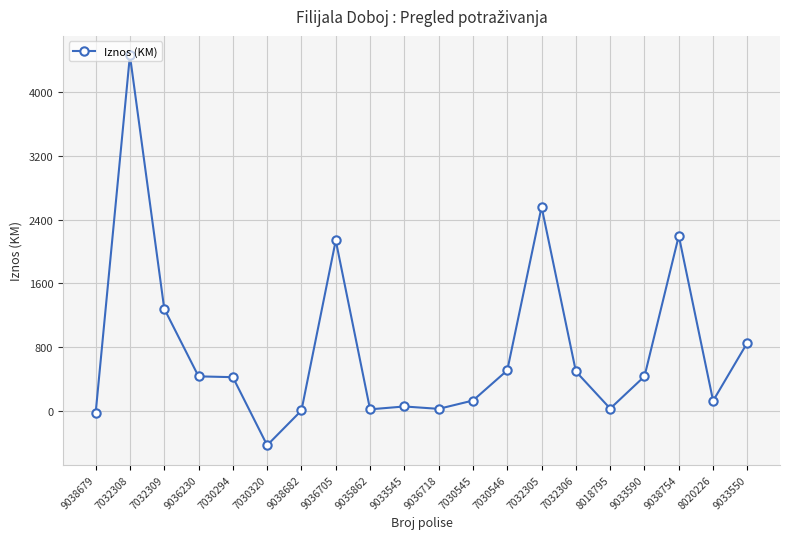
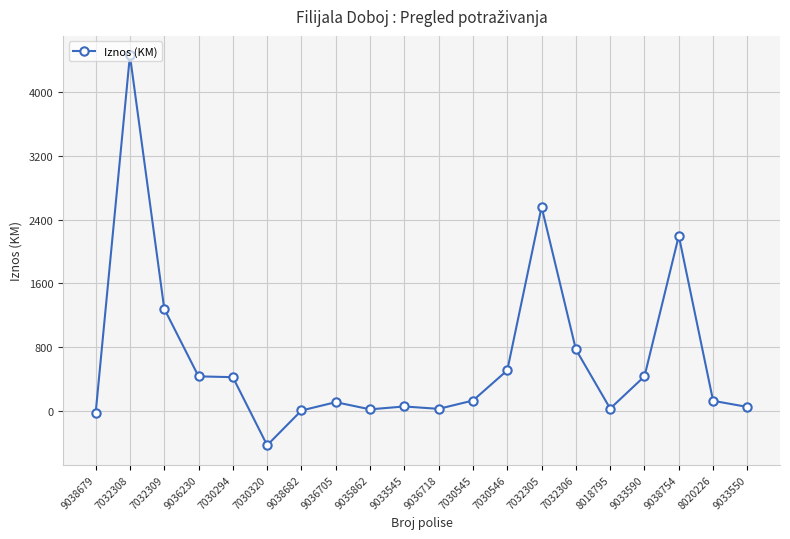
9036705: 2100 -> 100
7032306: 500 -> 800
9033550: 900 -> 0
